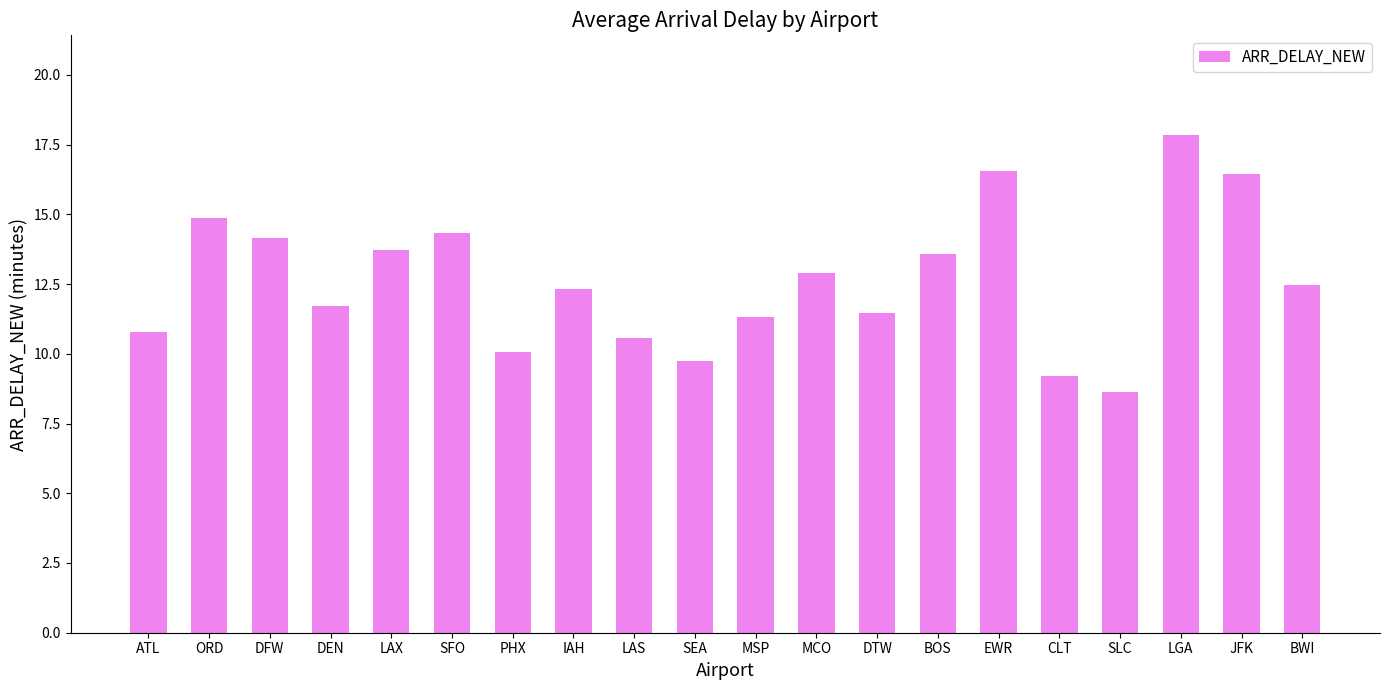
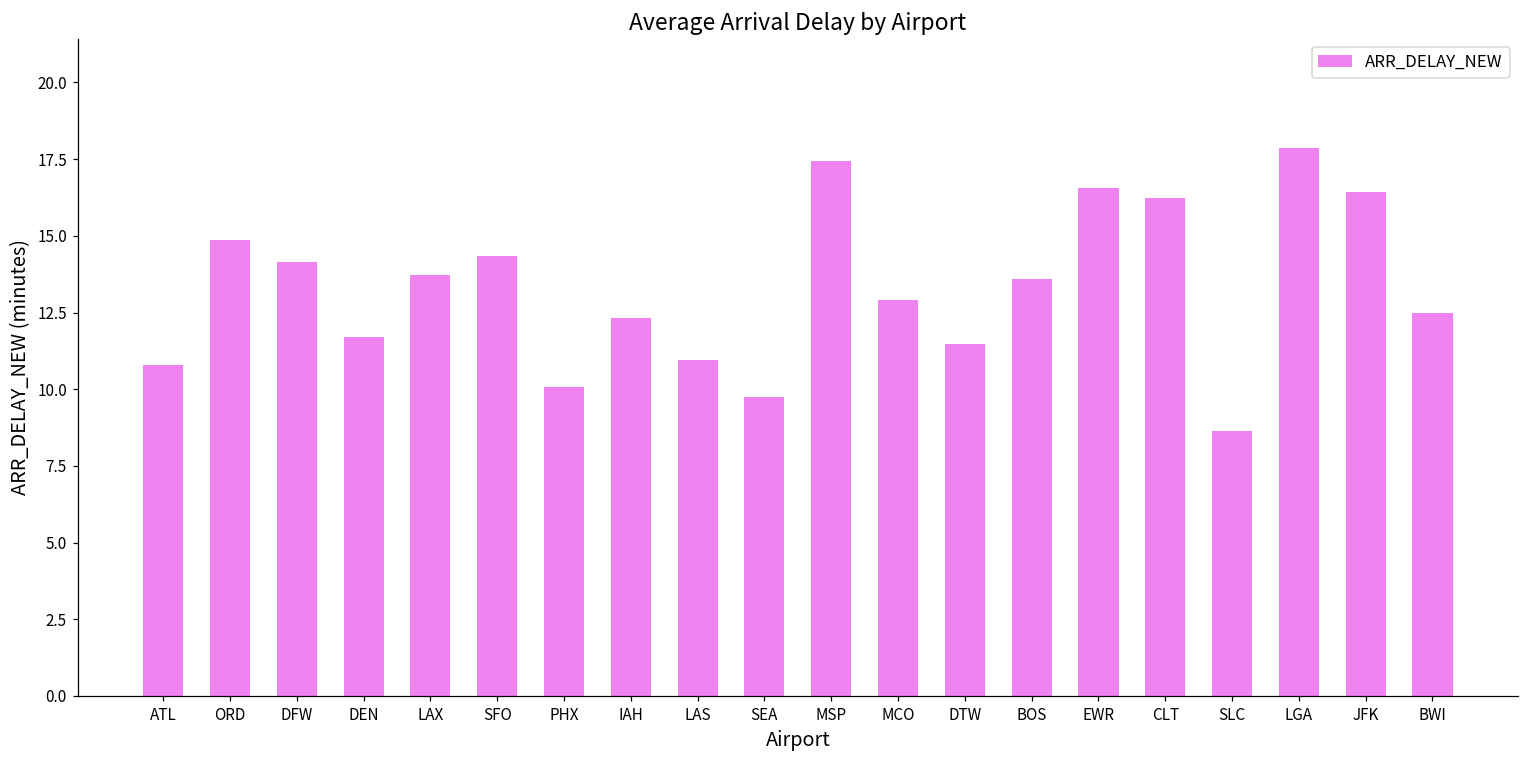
LAS: 10.6 -> 11.0
MSP: 11.3 -> 17.4
CLT: 9.2 -> 16.2
